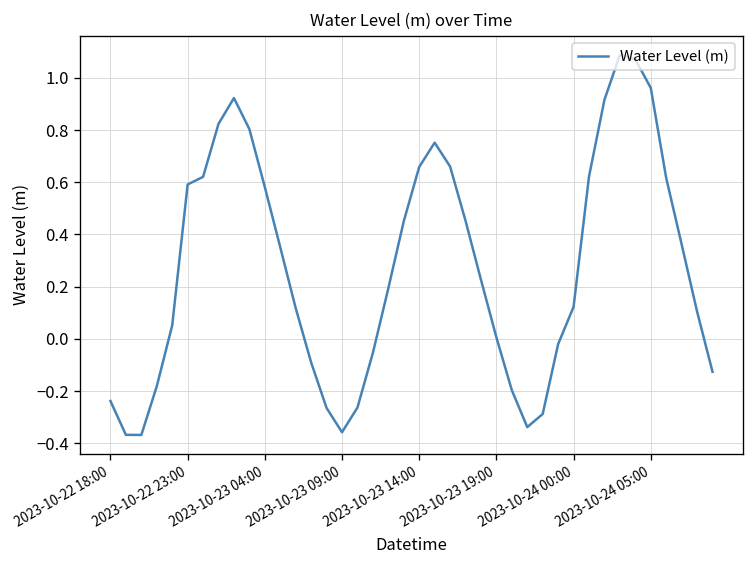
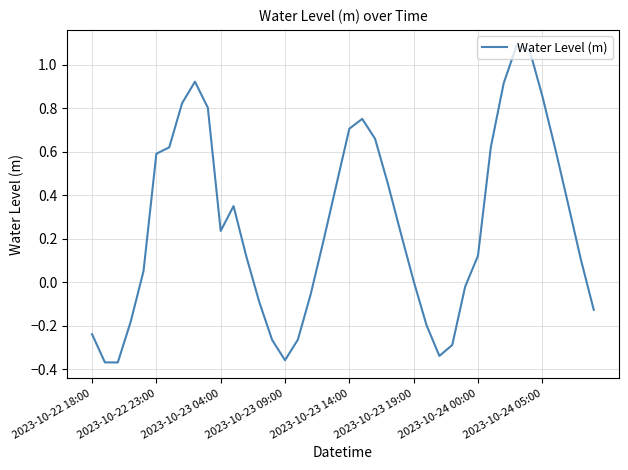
2023-10-23 04:00: 0.58 -> 0.24
2023-10-23 14:00: 0.66 -> 0.71
2023-10-24 05:00: 0.96 -> 0.86
